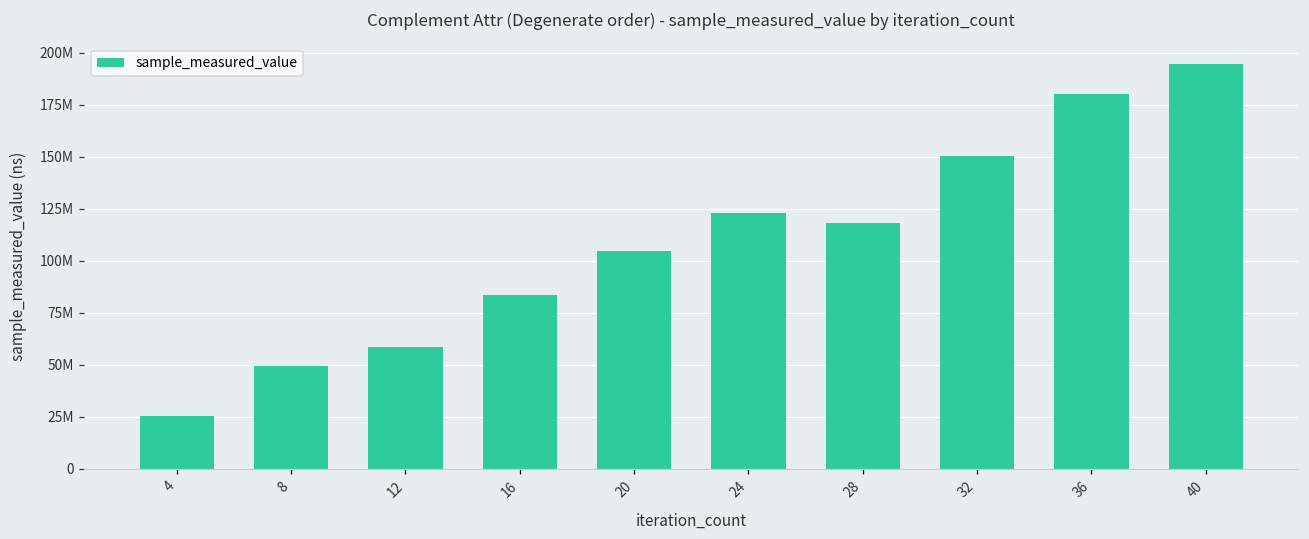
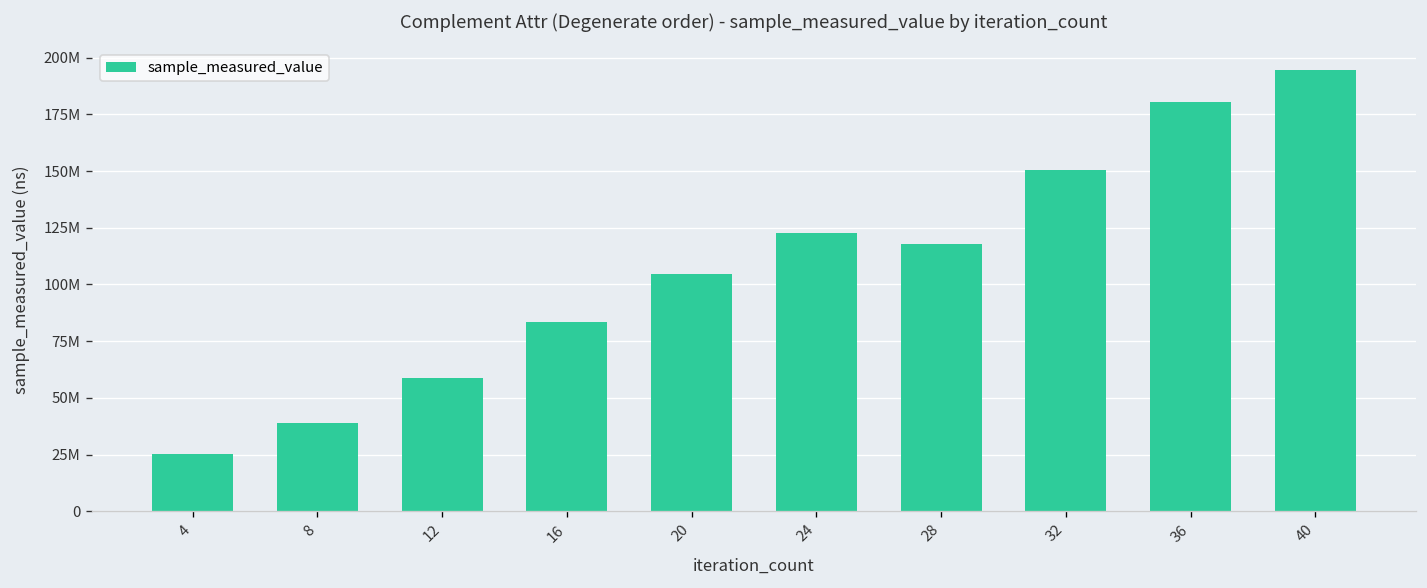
8: 49000000 -> 39000000
